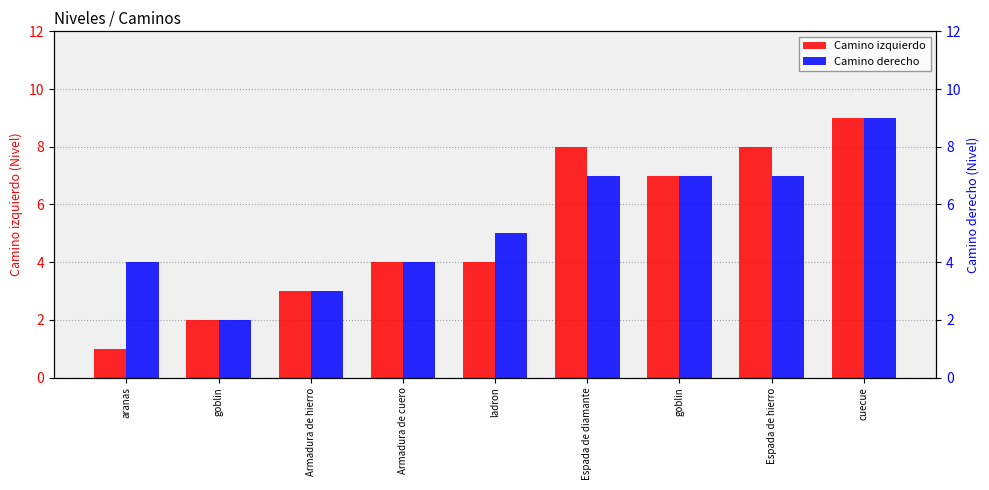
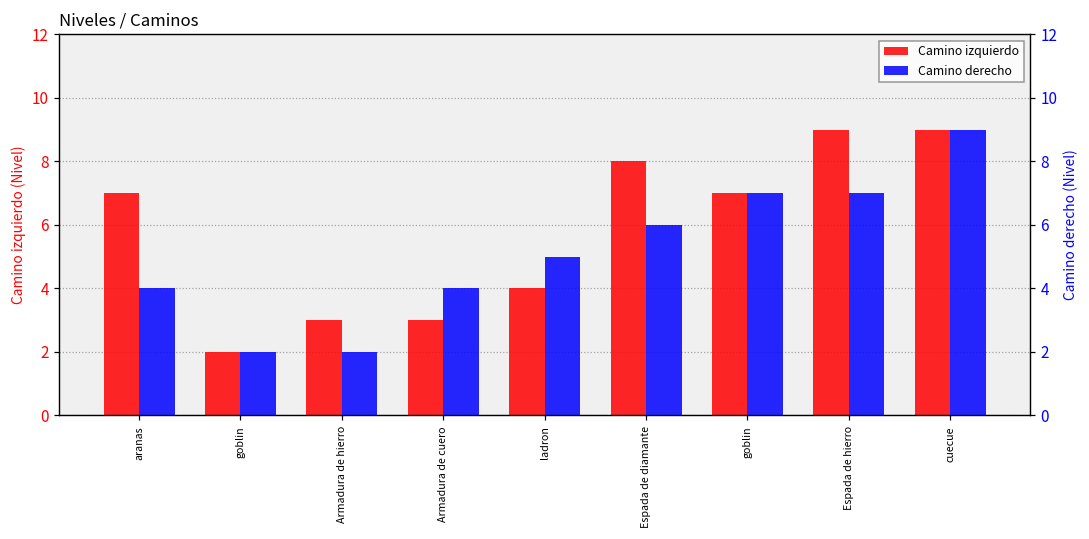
Camino izquierdo, aranas: 1 -> 7
Camino izquierdo, Armadura de cuero: 4 -> 3
Camino izquierdo, Espada de hierro: 8 -> 9
Camino derecho, Armadura de hierro: 3 -> 2
Camino derecho, Espada de diamante: 7 -> 6
